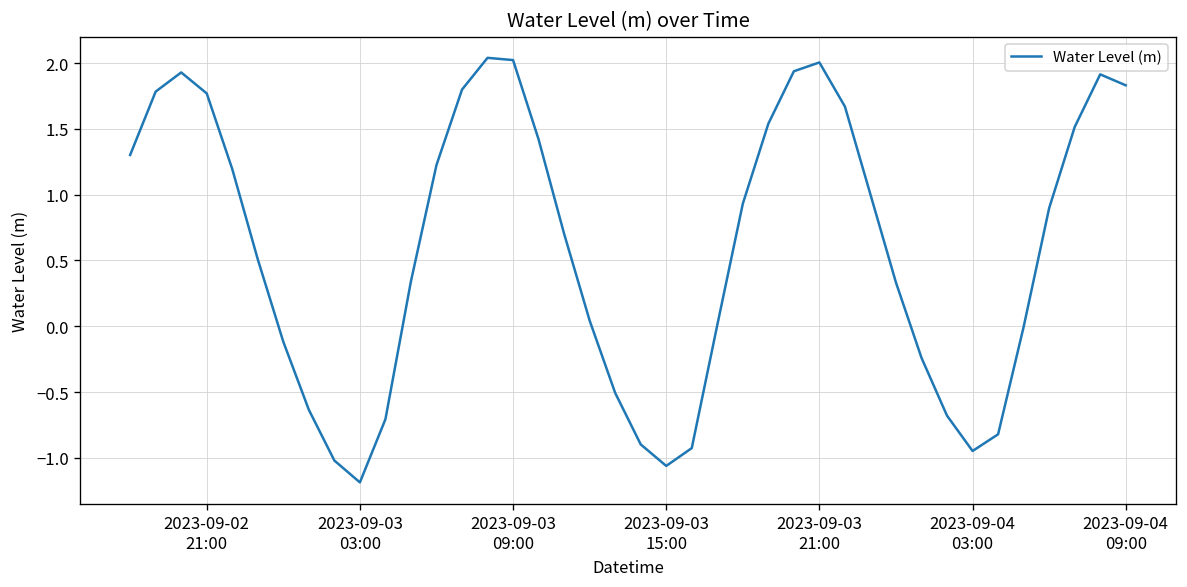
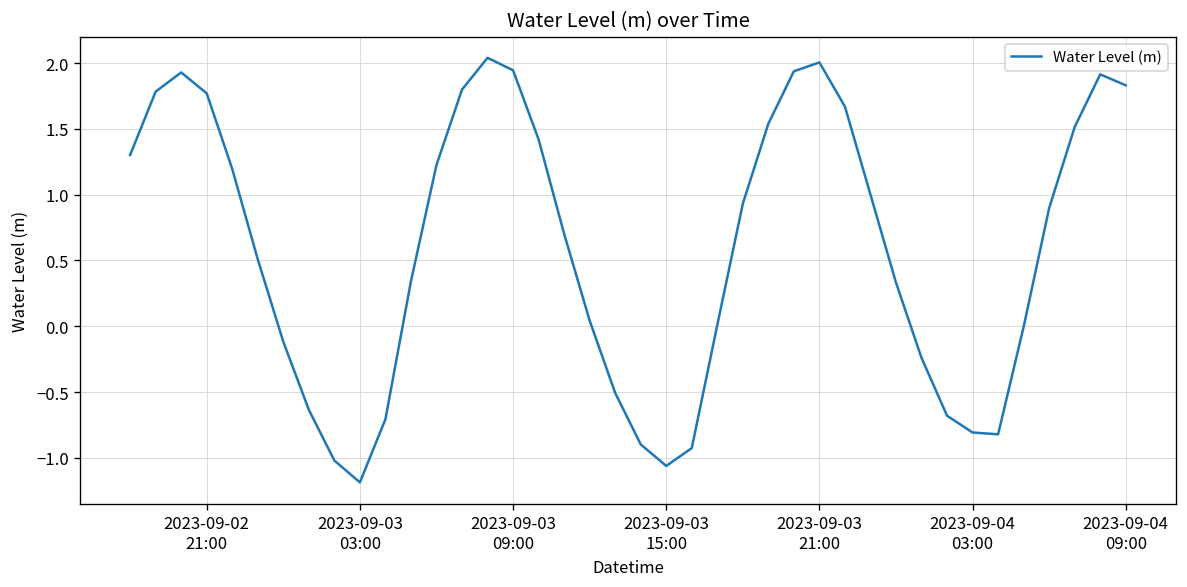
2023-09-03 09:00: 2.02 -> 1.95
2023-09-04 03:00: -0.95 -> -0.81
